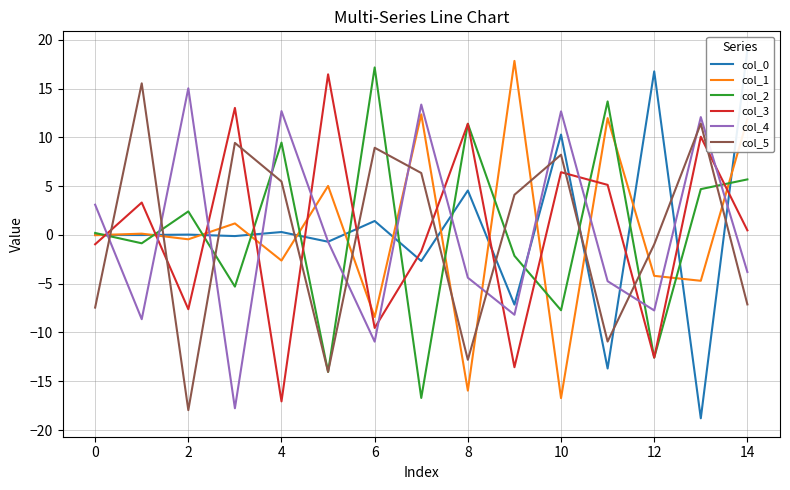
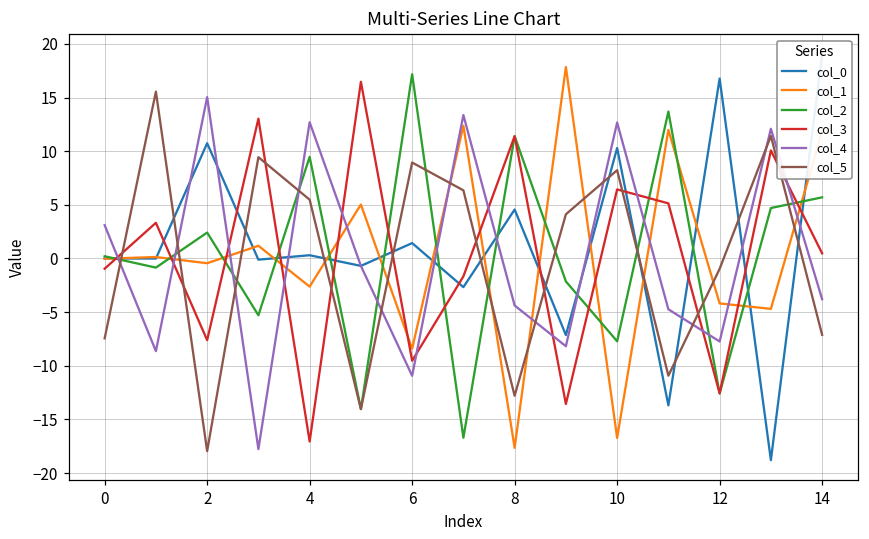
col_0, 2: 0 -> 11
col_1, 8: -16 -> -18
